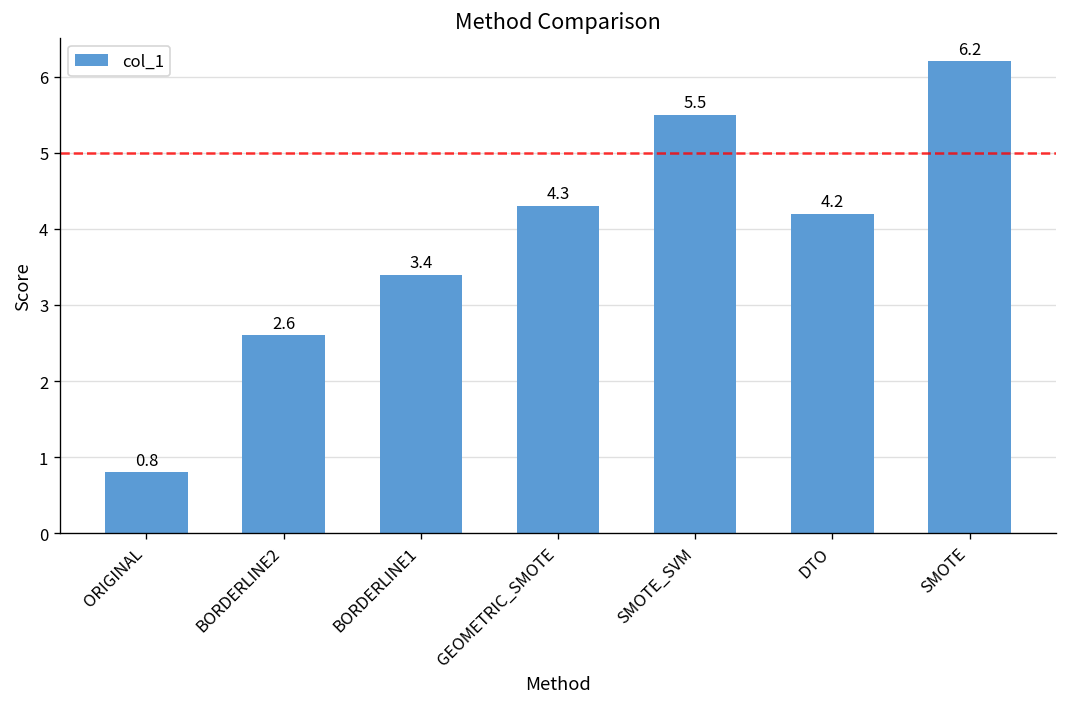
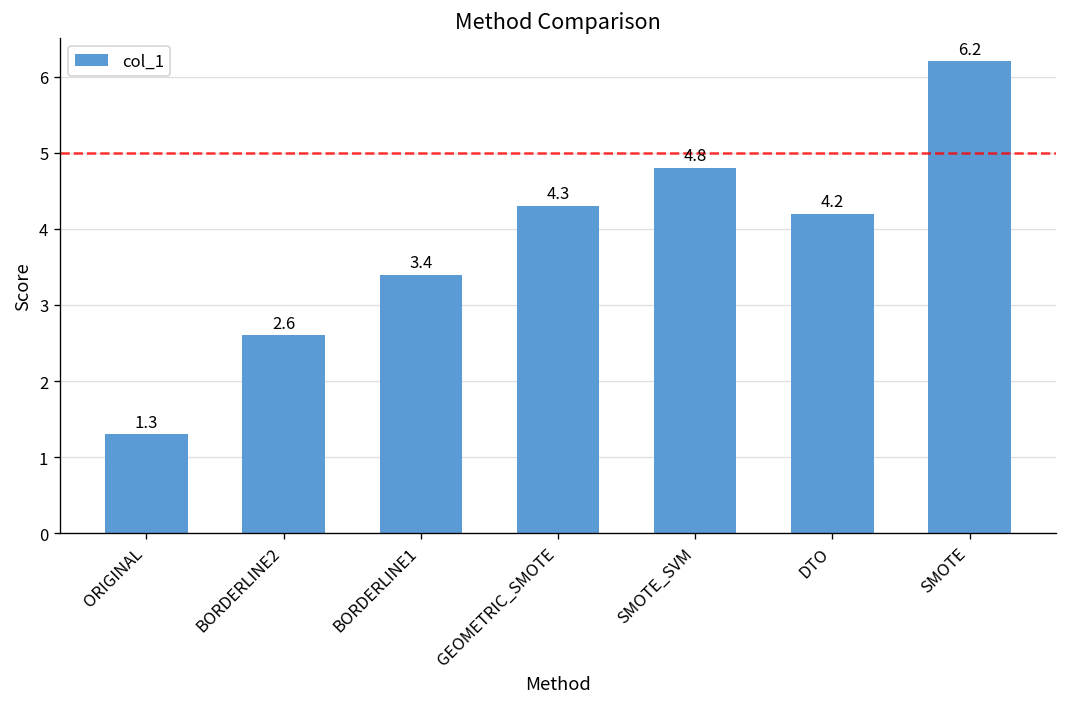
ORIGINAL: 0.8 -> 1.3
SMOTE_SVM: 5.5 -> 4.8
